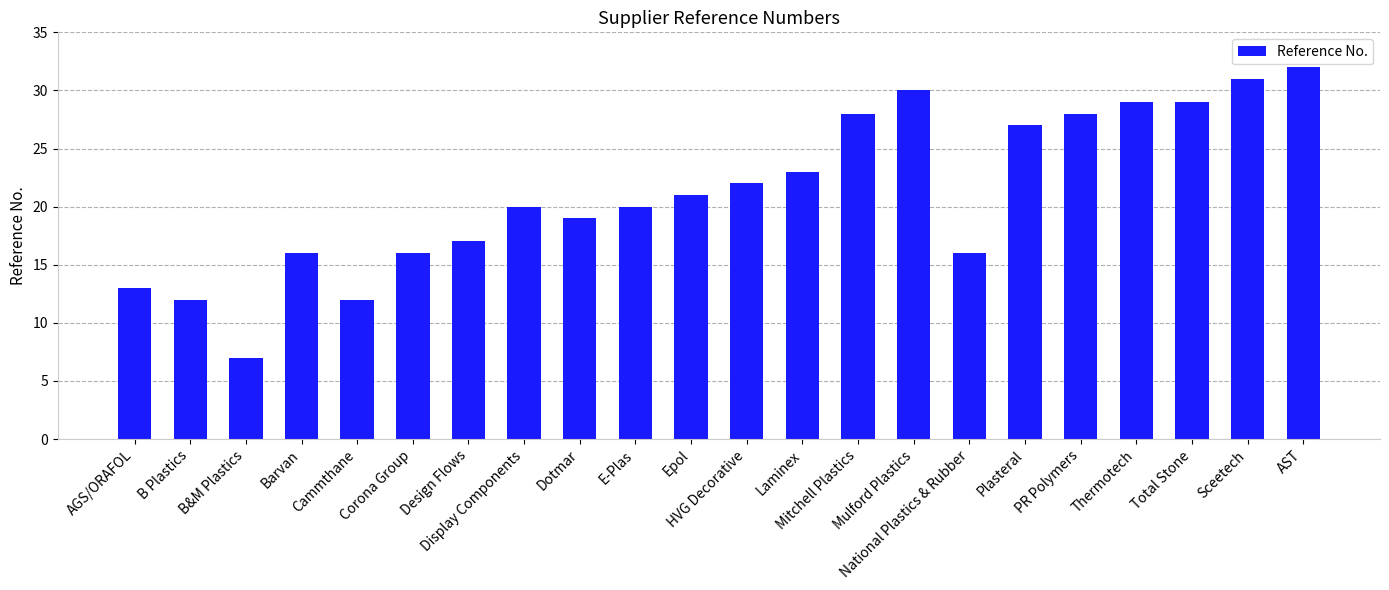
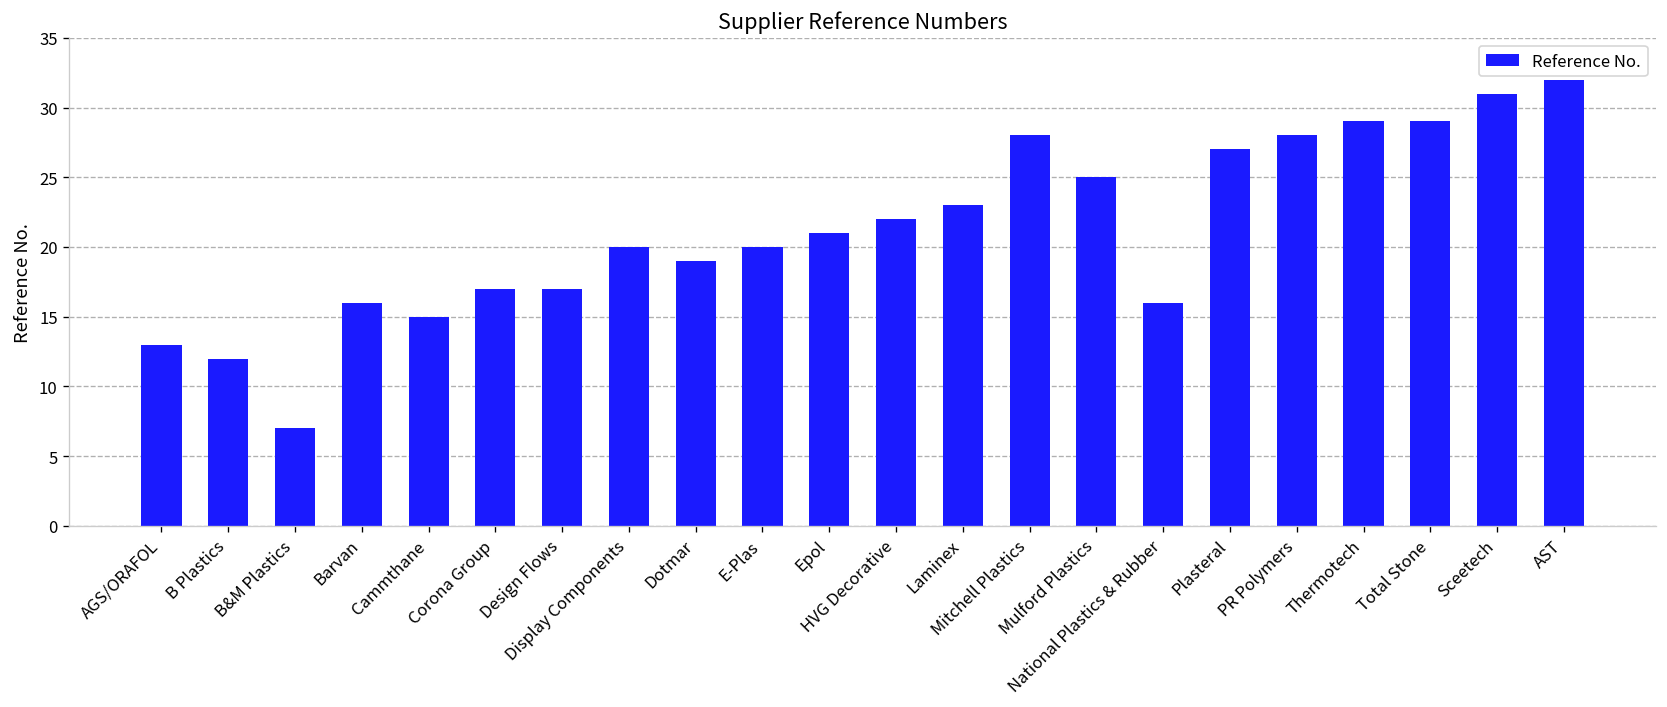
Cammthane: 12 -> 15
Corona Group: 16 -> 17
Mulford Plastics: 30 -> 25
